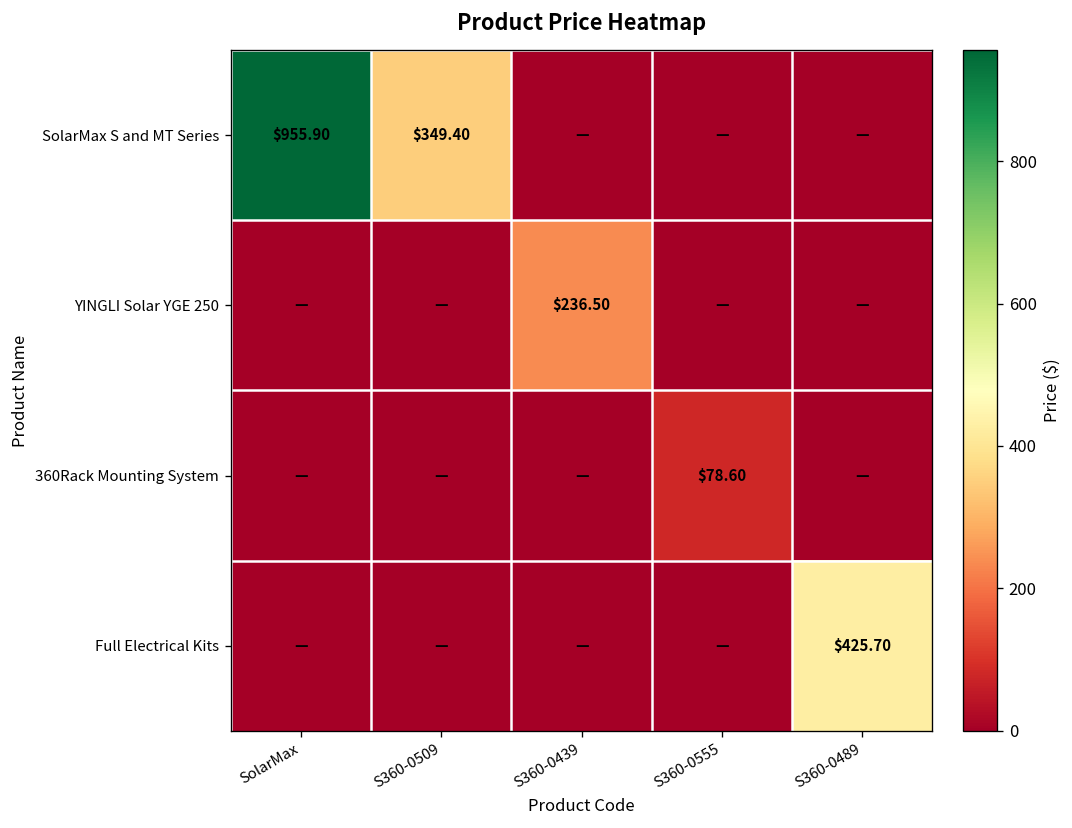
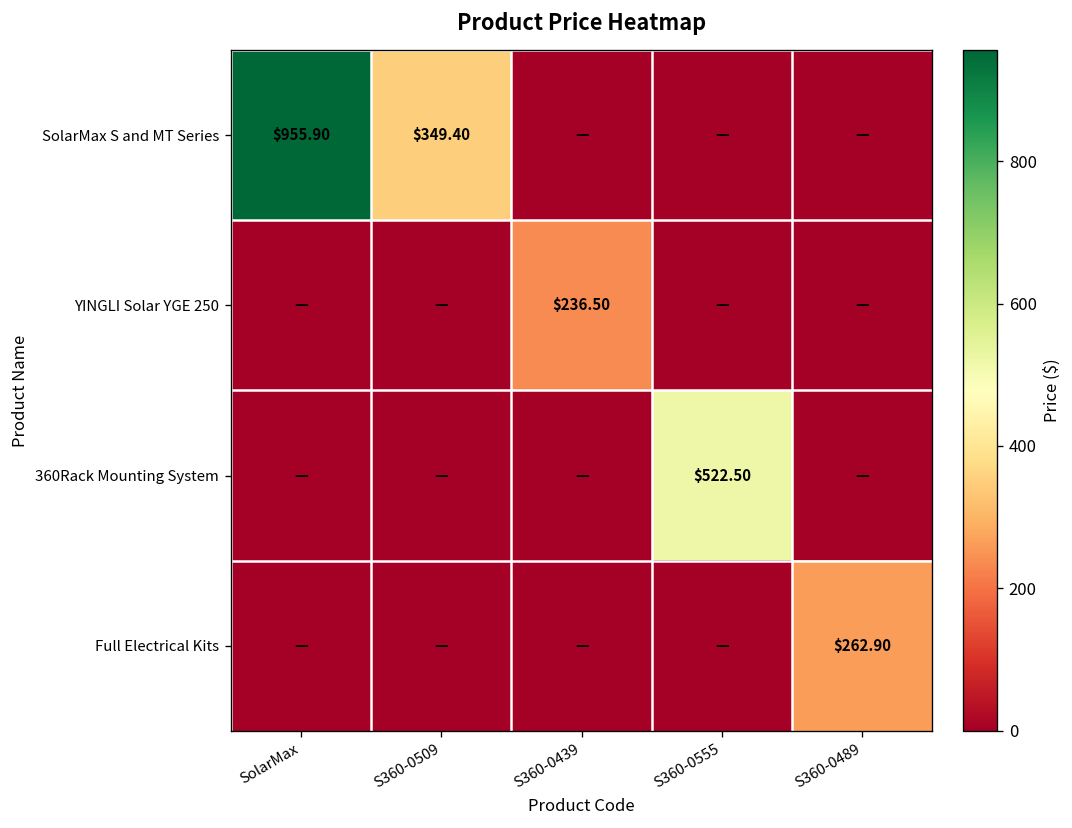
360Rack Mounting System, S360-0555: $78.60 -> $522.50
Full Electrical Kits, S360-0489: $425.70 -> $262.90
